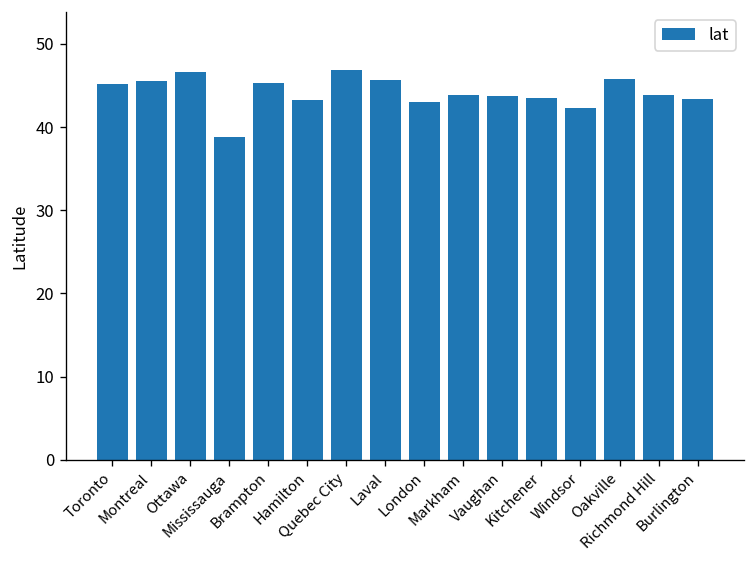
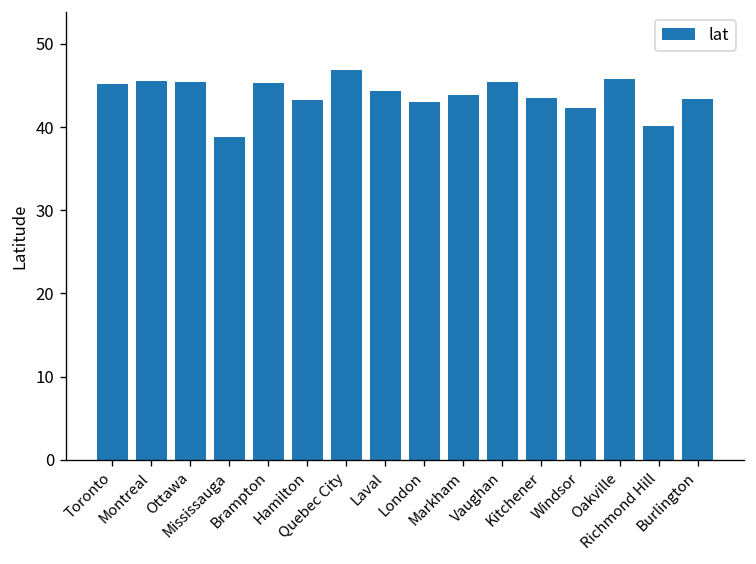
Ottawa: 47 -> 45
Laval: 46 -> 44
Vaughan: 44 -> 45
Richmond Hill: 44 -> 40
